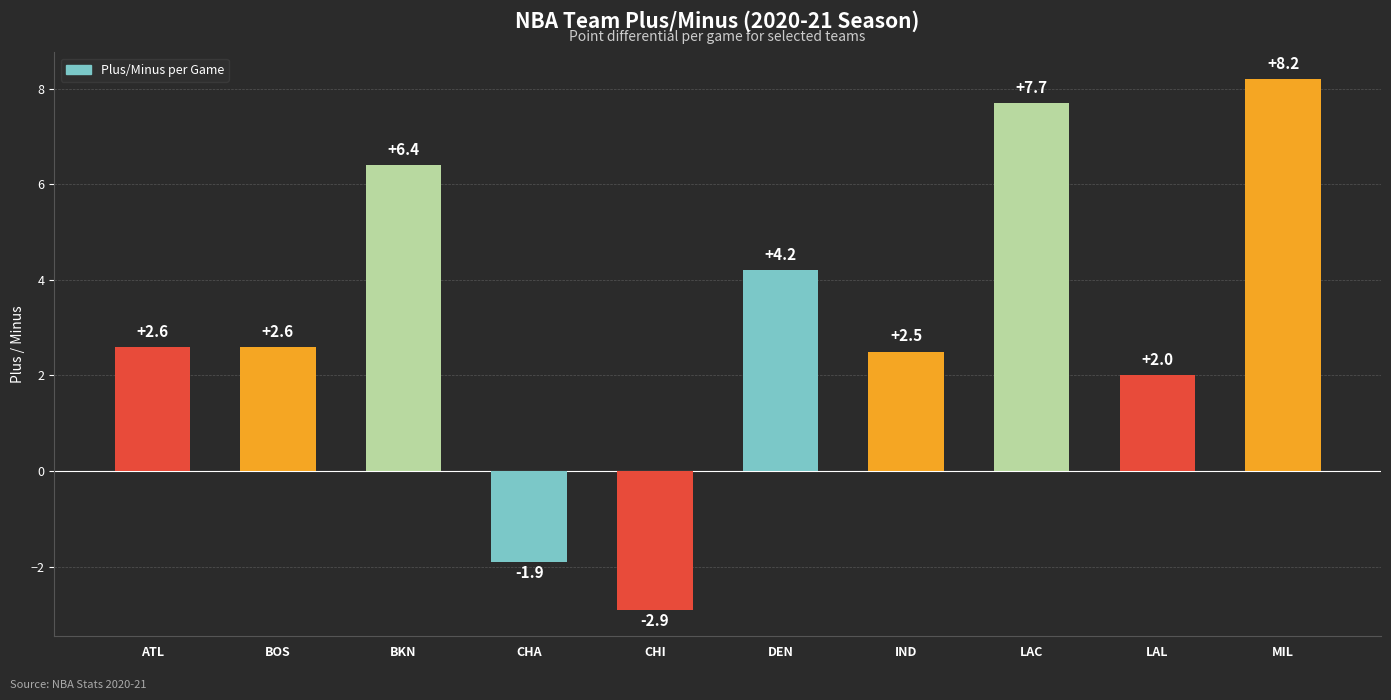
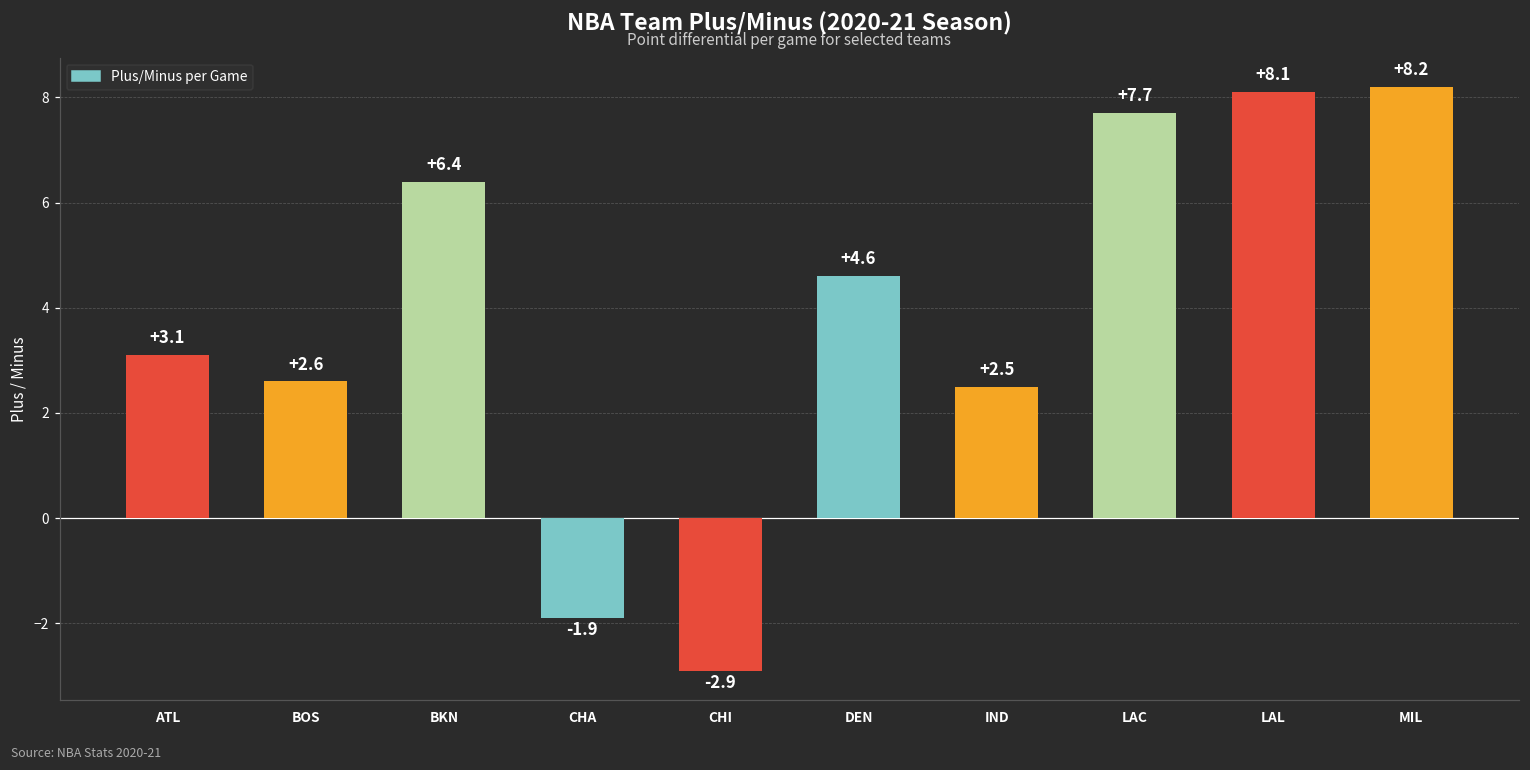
ATL: +2.6 -> +3.1
DEN: +4.2 -> +4.6
LAL: +2.0 -> +8.1
